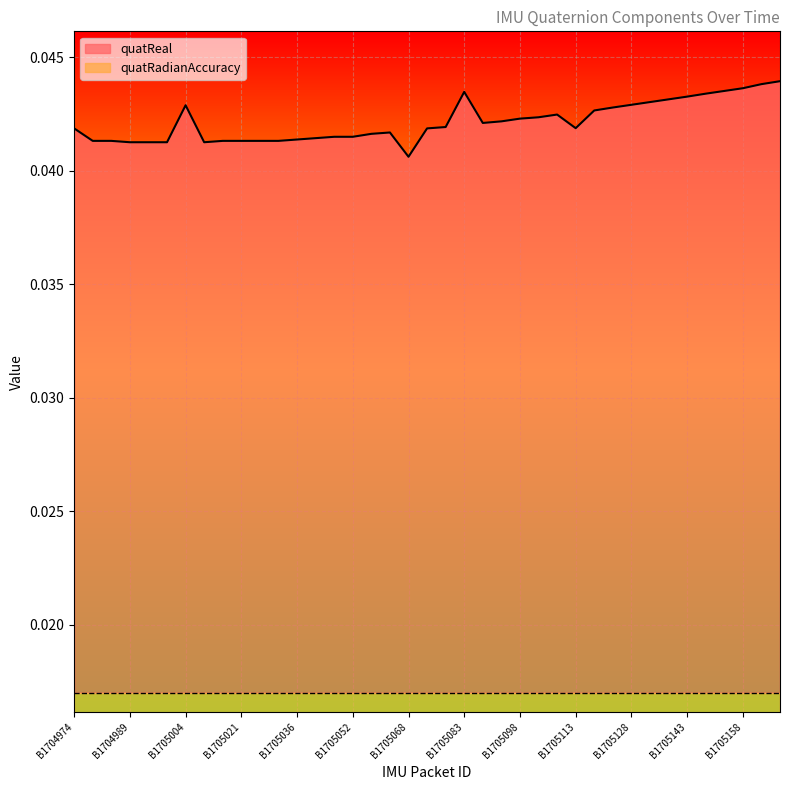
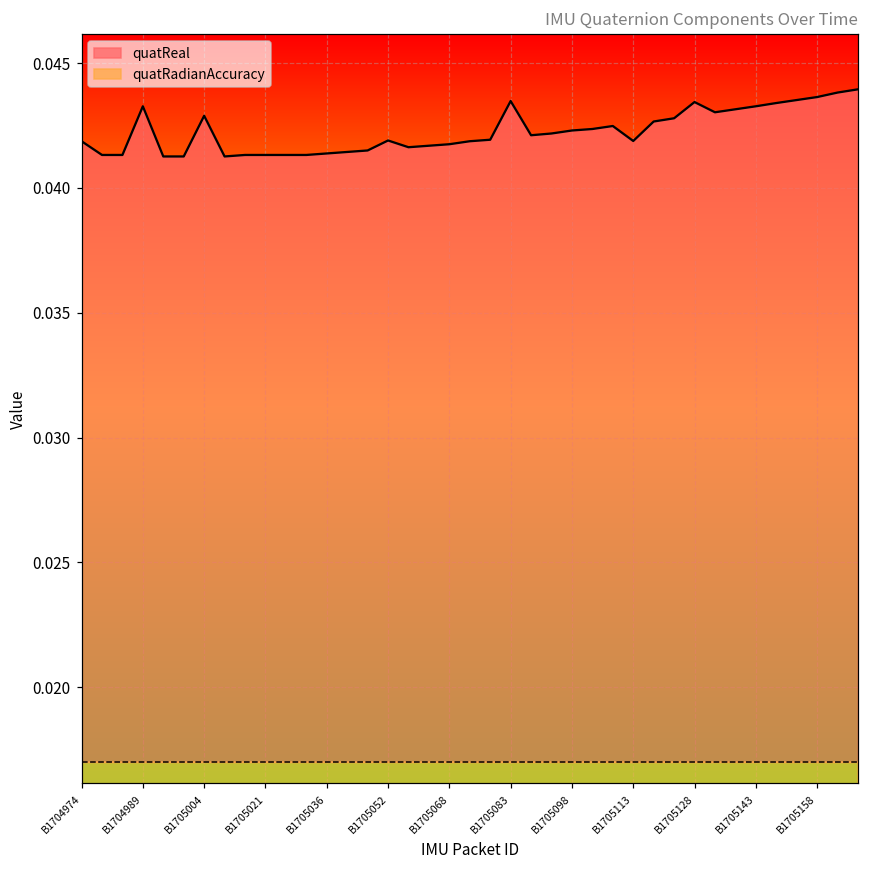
quatReal, B1704989: 0.0413 -> 0.0433
quatReal, B1705052: 0.0415 -> 0.0419
quatReal, B1705068: 0.0406 -> 0.0418
quatReal, B1705128: 0.0429 -> 0.0434
